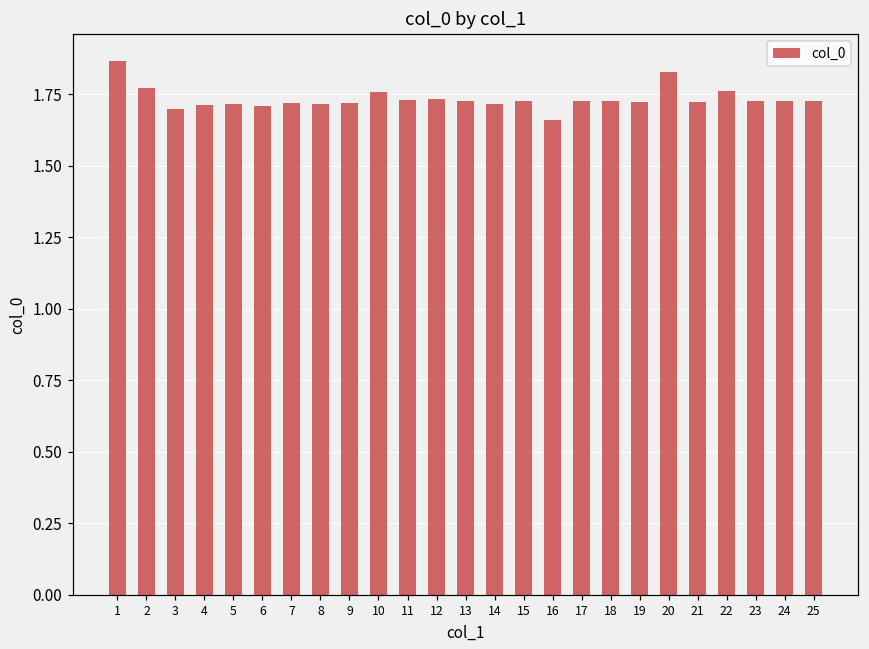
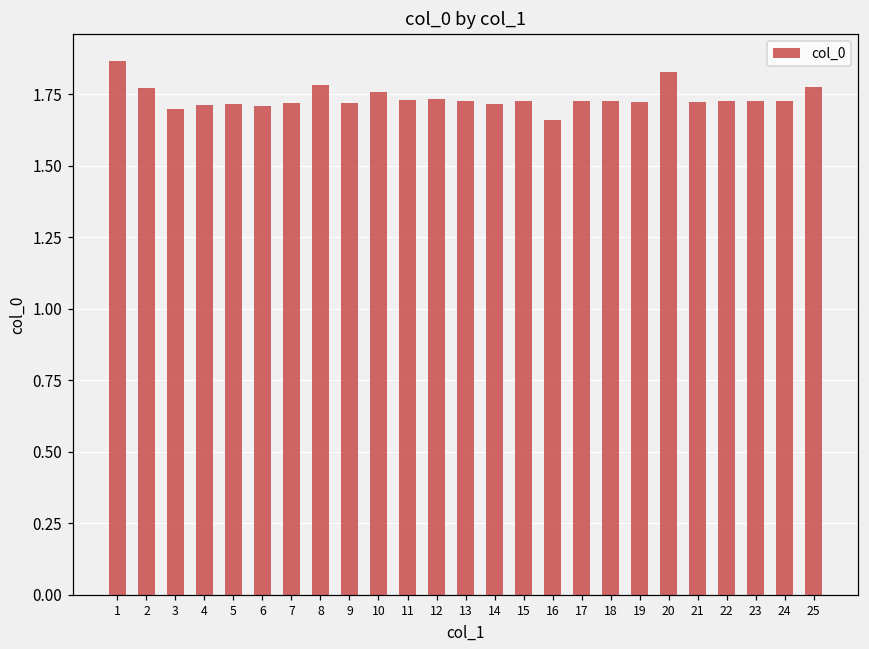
8: 1.72 -> 1.78
22: 1.76 -> 1.73
25: 1.73 -> 1.77
